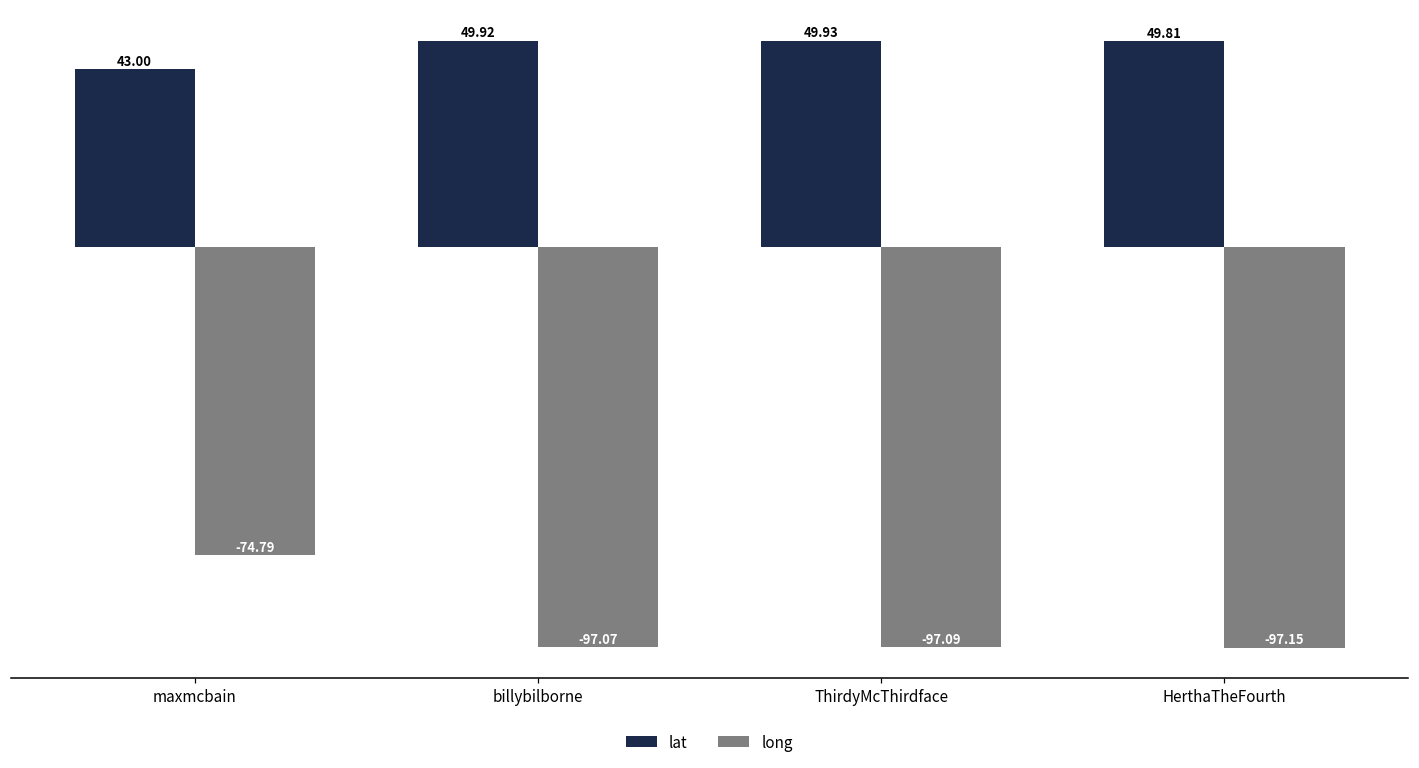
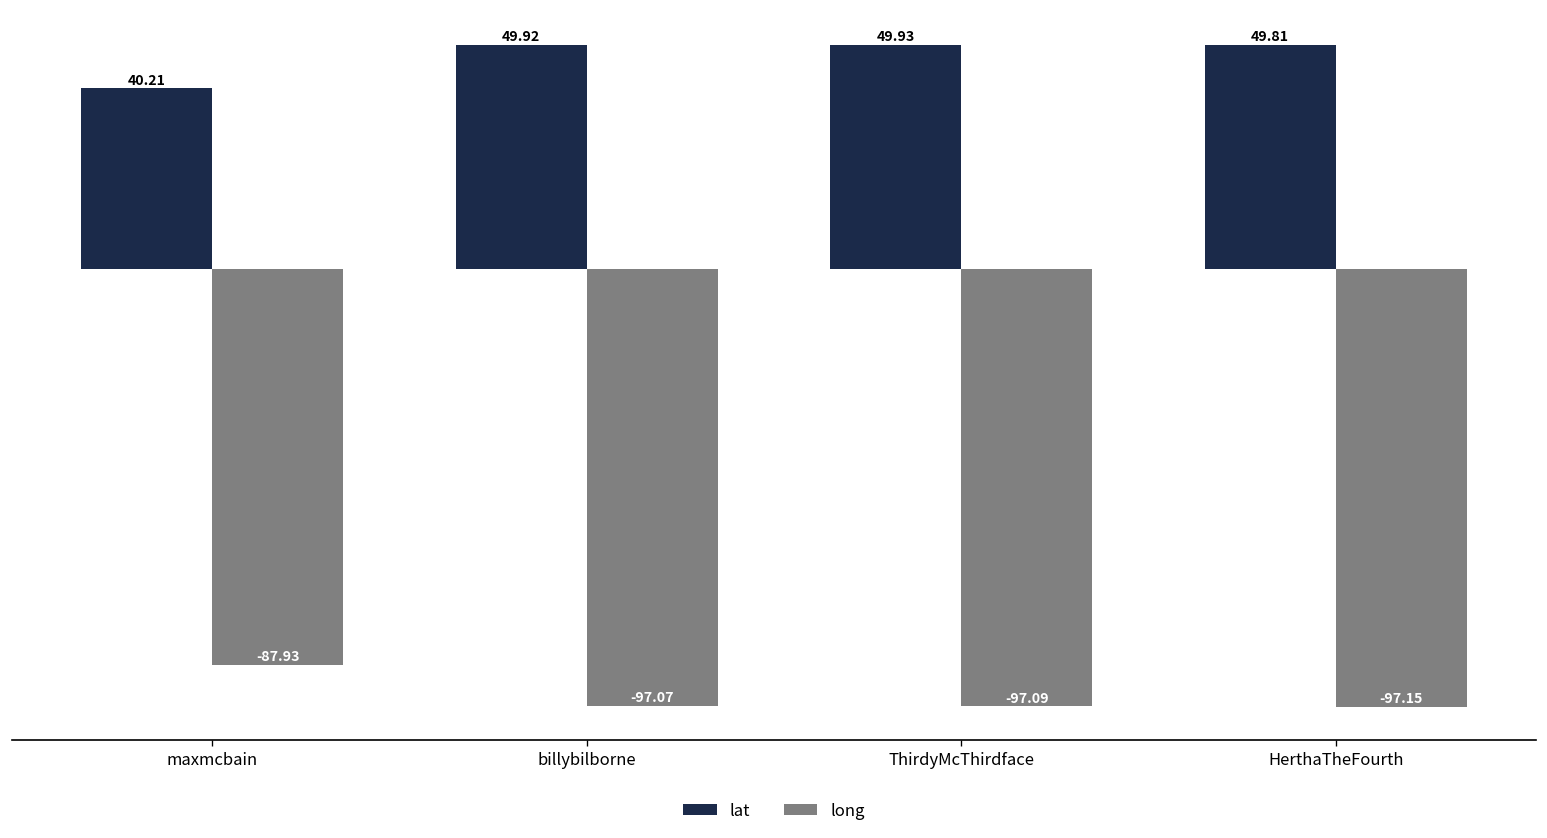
lat, maxmcbain: 43.00 -> 40.21
long, maxmcbain: -74.79 -> -87.93
